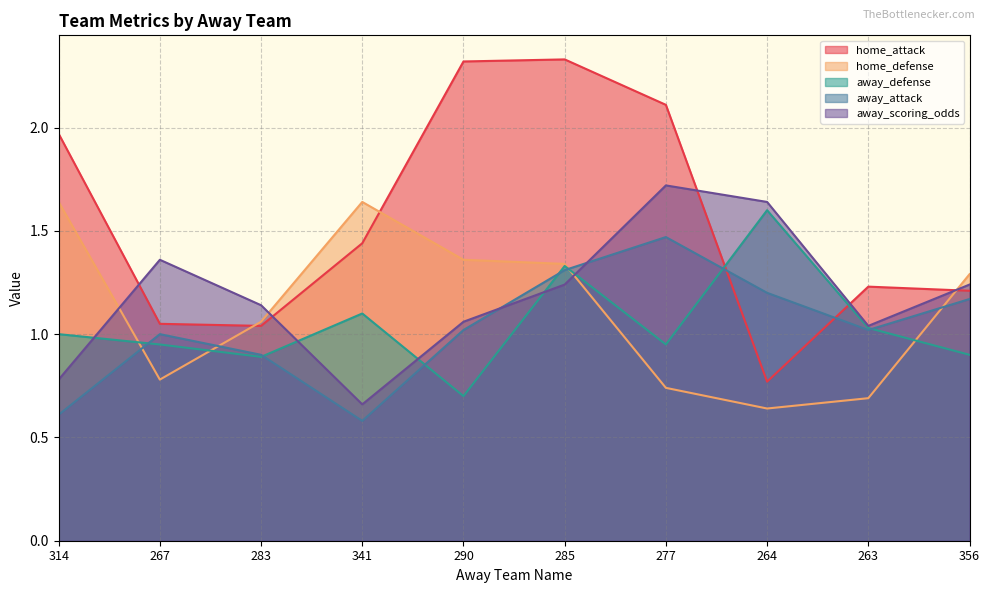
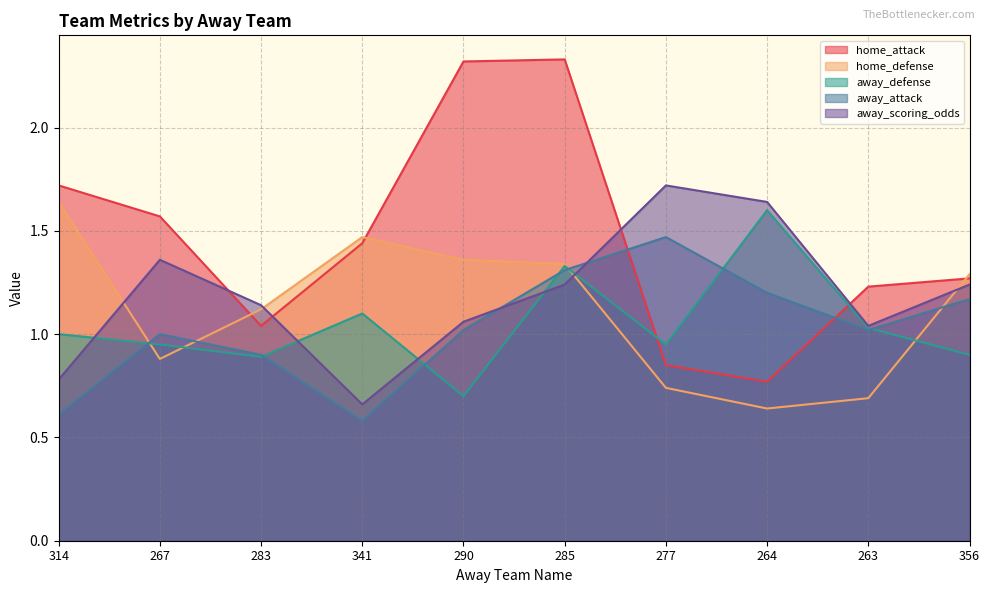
home_attack, 314: 1.97 -> 1.72
home_attack, 267: 1.05 -> 1.57
home_defense, 267: 0.78 -> 0.88
home_defense, 283: 1.06 -> 1.12
home_defense, 341: 1.64 -> 1.47
home_attack, 277: 2.11 -> 0.85
home_attack, 356: 1.21 -> 1.27
